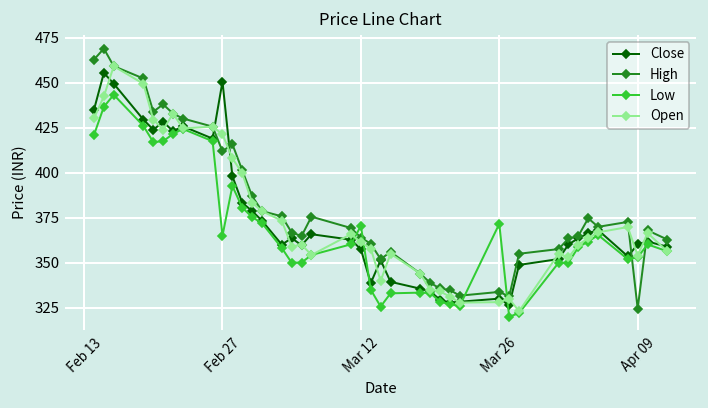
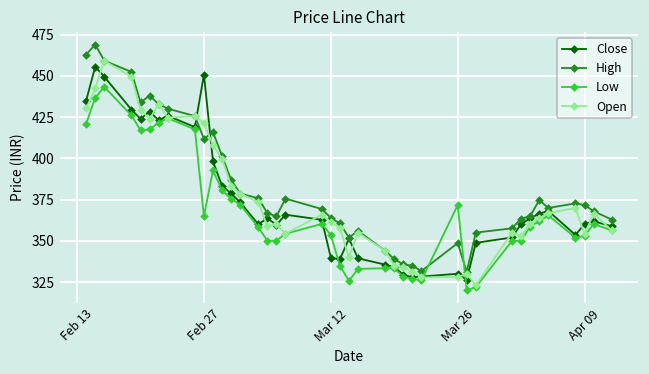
Close, Mar 12: 358 -> 340
Low, Mar 12: 371 -> 354
High, Mar 26: 334 -> 349
High, Apr 09: 325 -> 372
